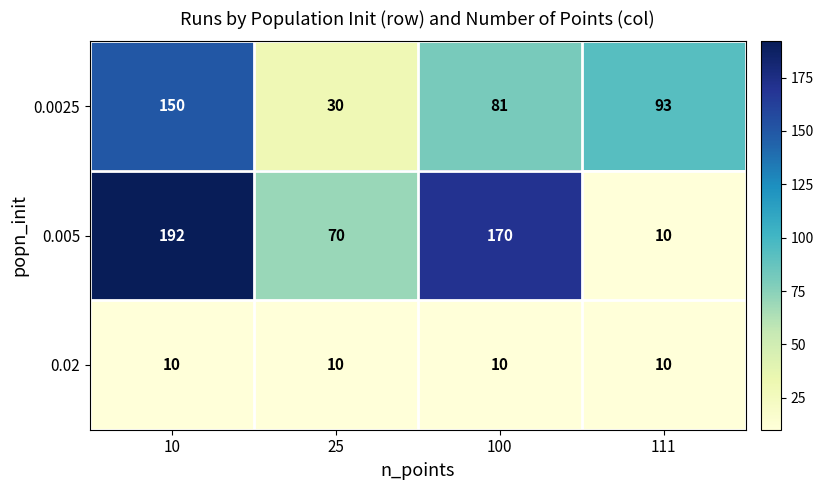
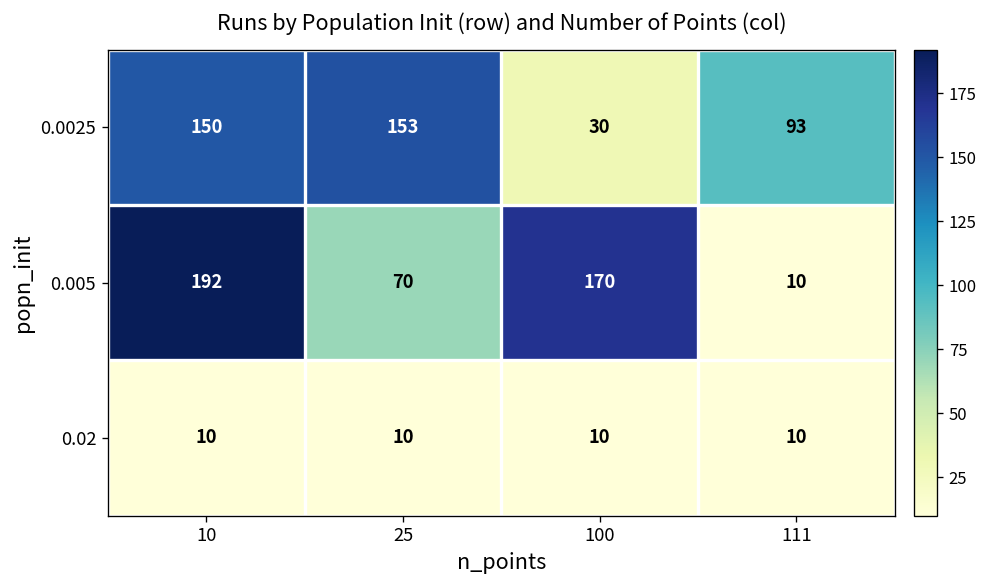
0.0025, 25: 30 -> 153
0.0025, 100: 81 -> 30
